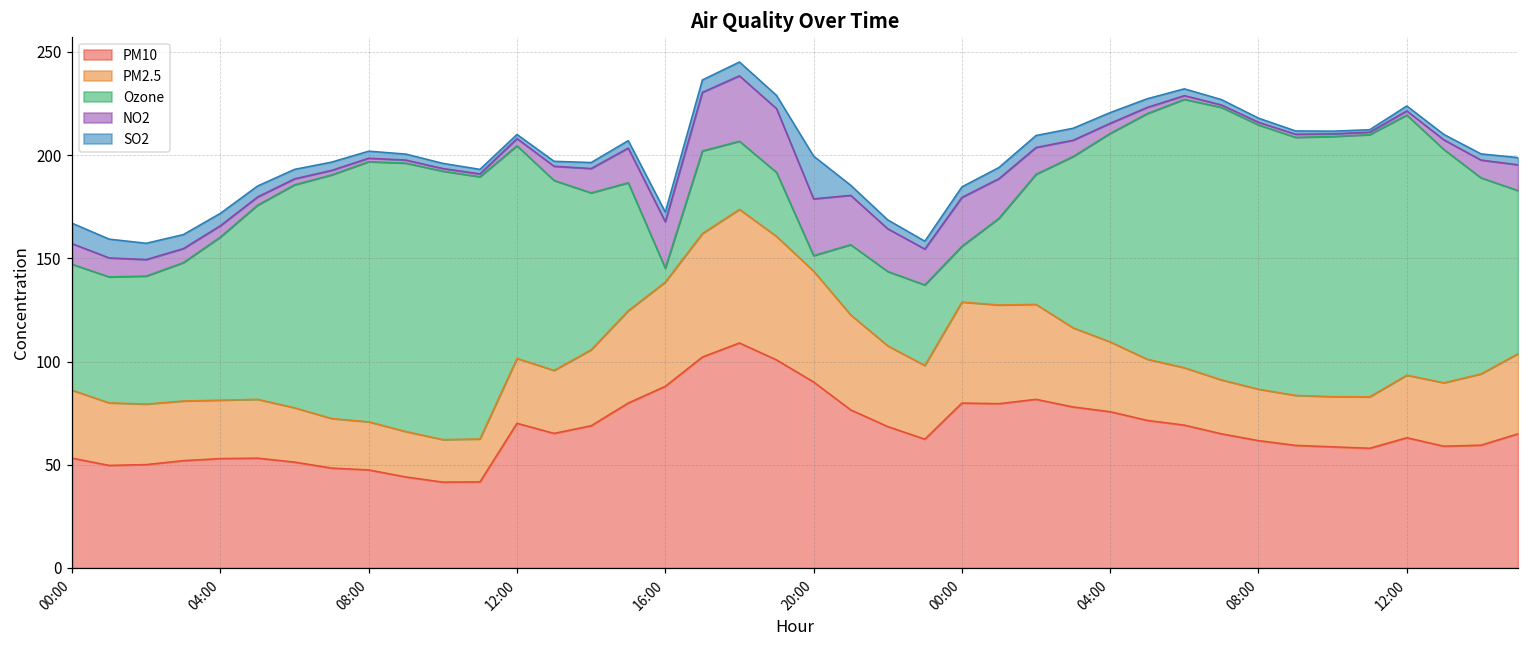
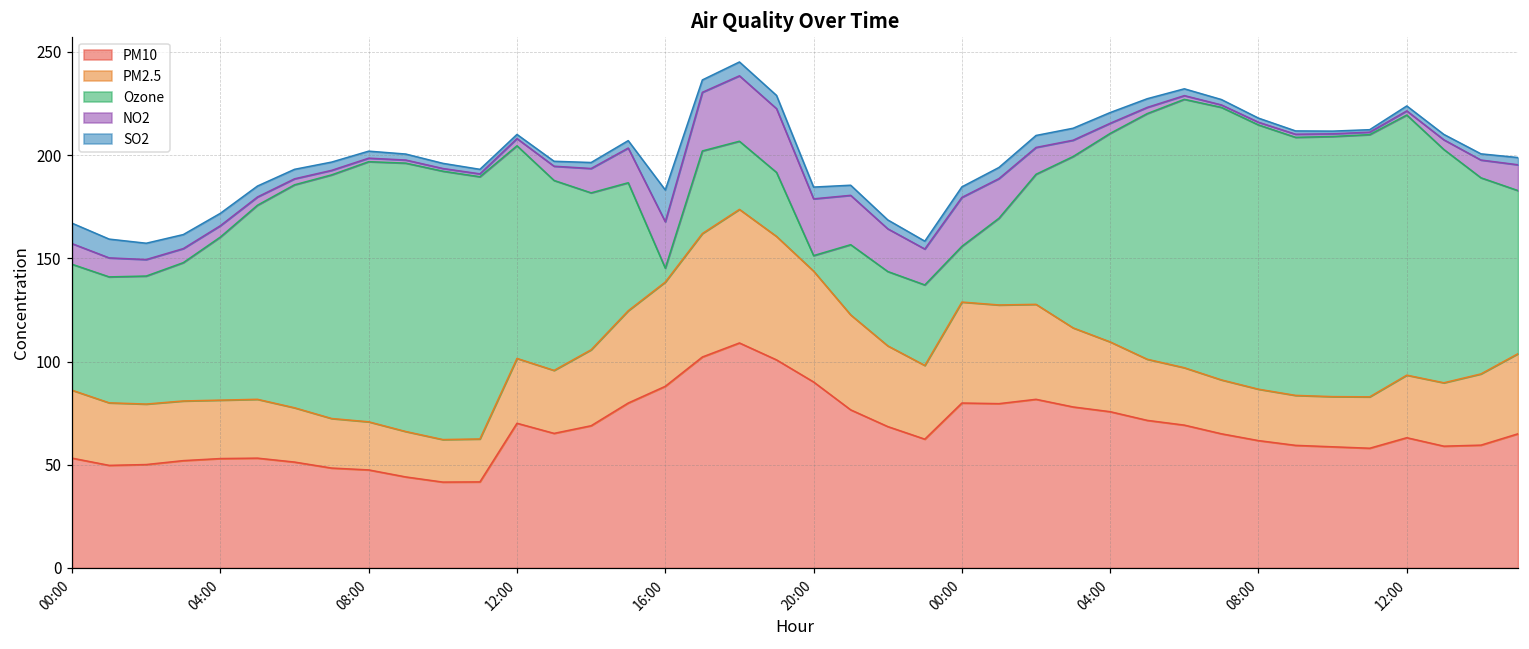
SO2, 16:00: 5 -> 15
SO2, 20:00: 21 -> 6
